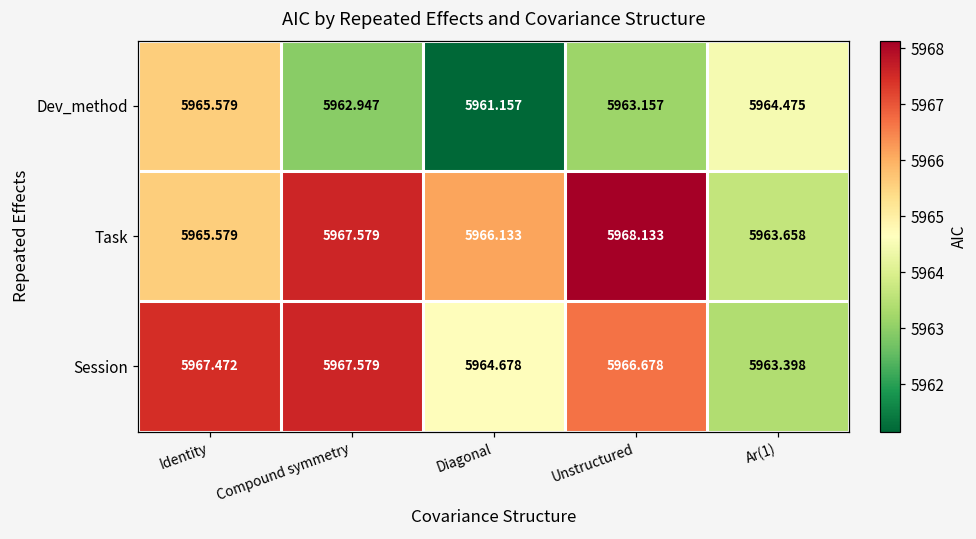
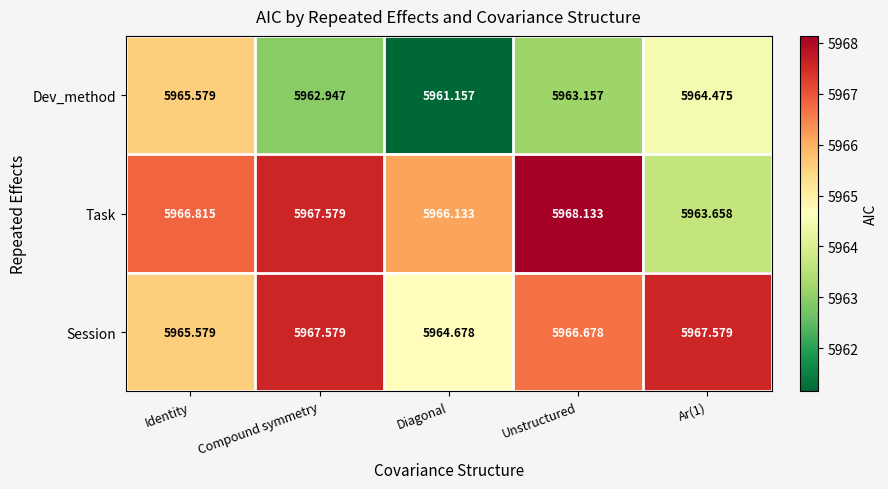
Task, Identity: 5965.579 -> 5966.815
Session, Identity: 5967.472 -> 5965.579
Session, Ar(1): 5963.398 -> 5967.579
